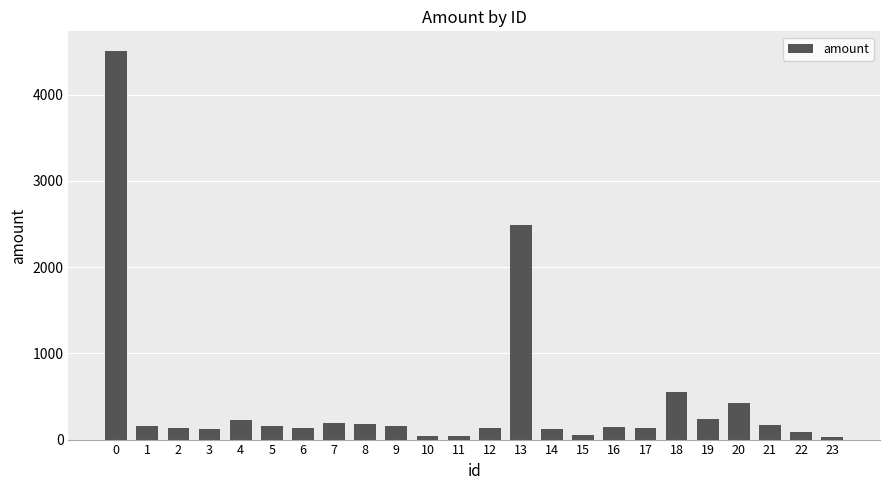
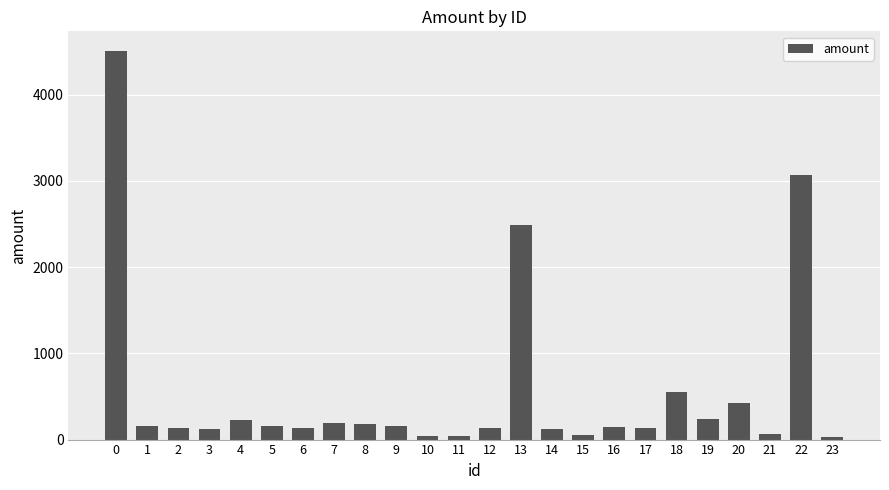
21: 200 -> 100
22: 100 -> 3100
